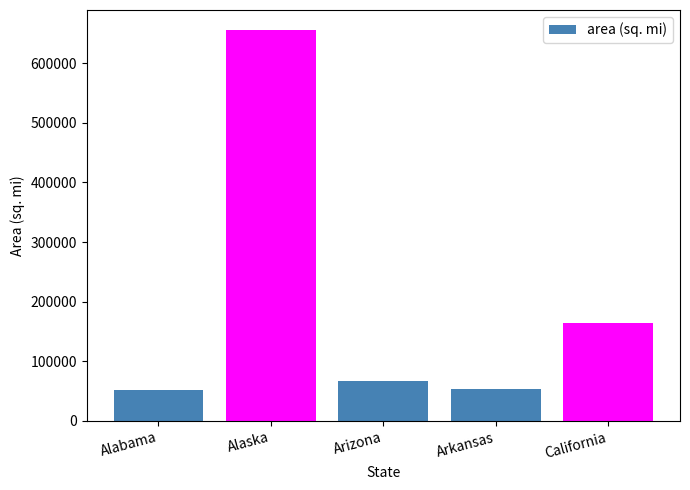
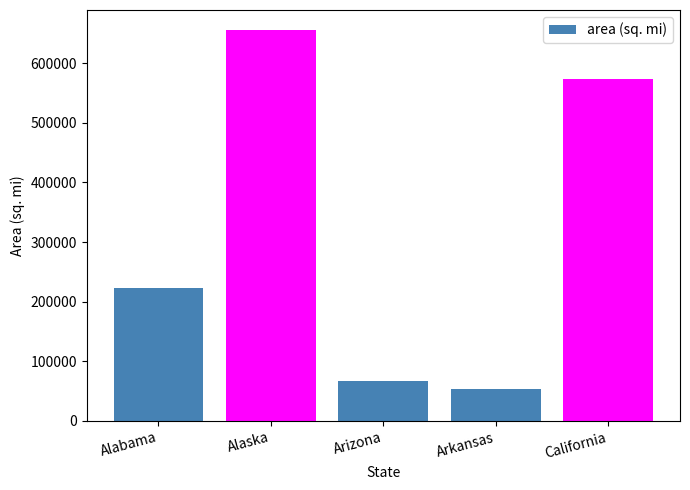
Alabama: 50000 -> 220000
California: 160000 -> 570000
